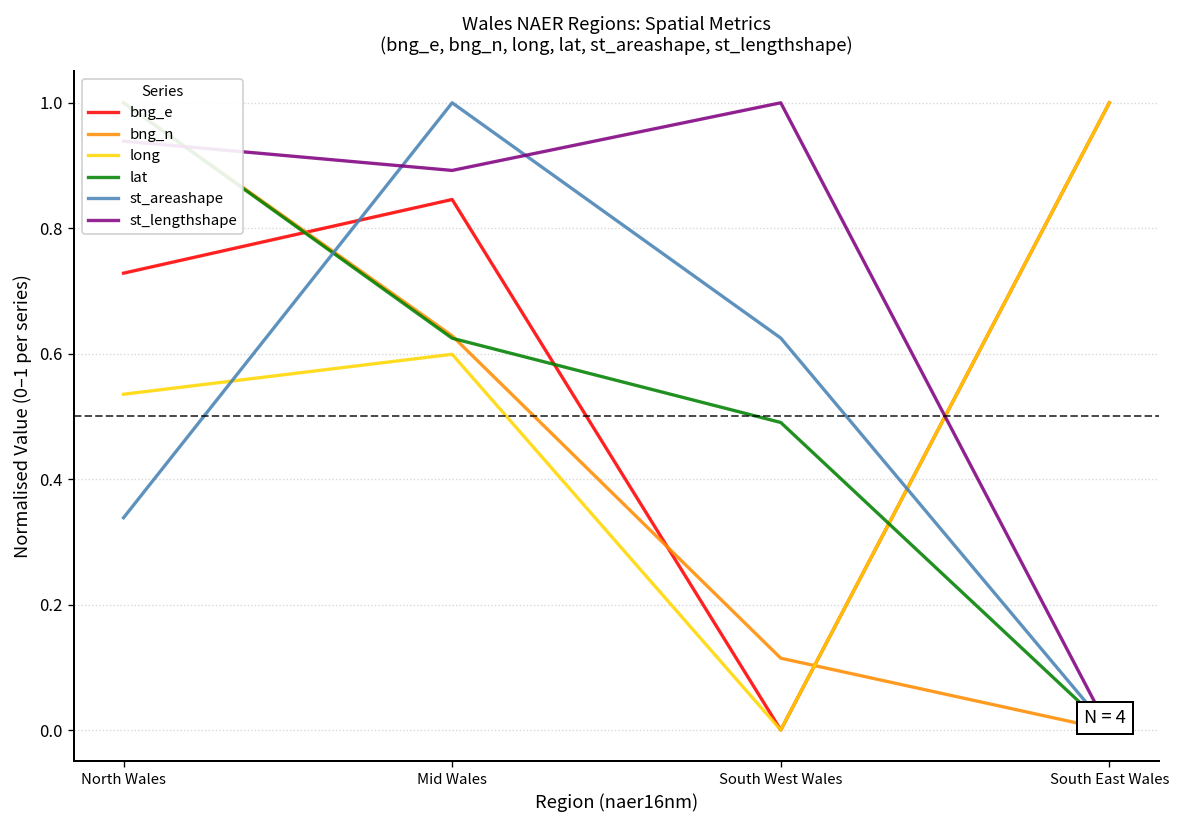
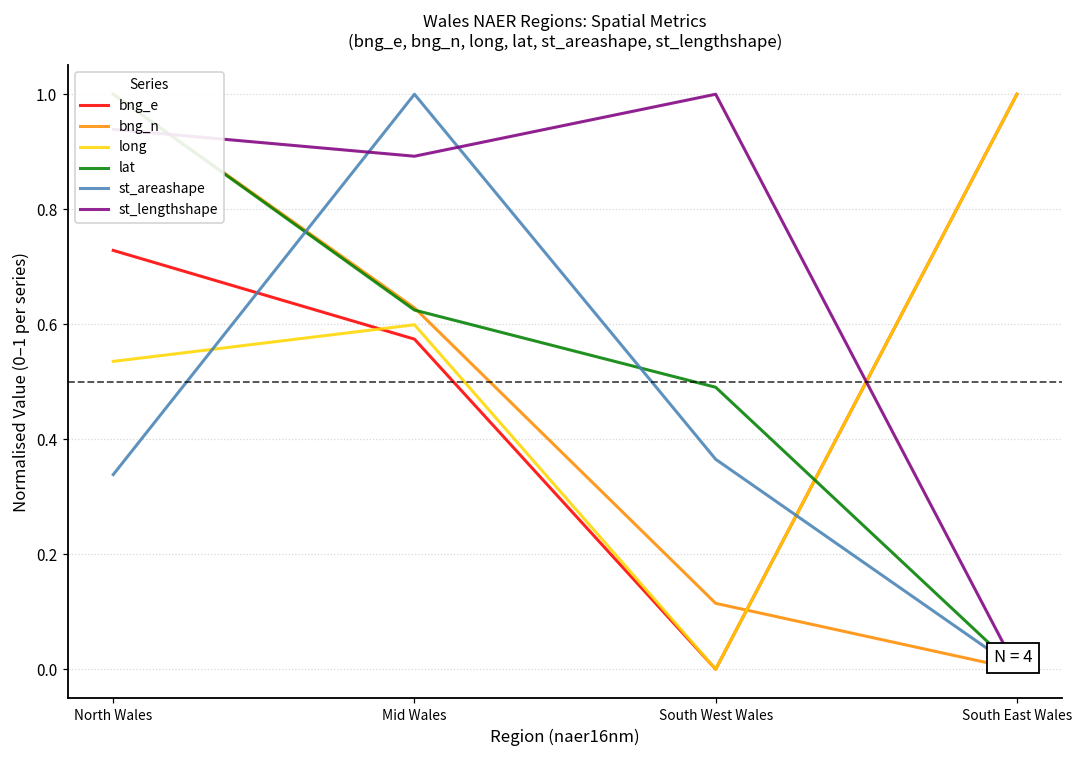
bng_e, Mid Wales: 0.85 -> 0.57
st_areashape, South West Wales: 0.62 -> 0.37
